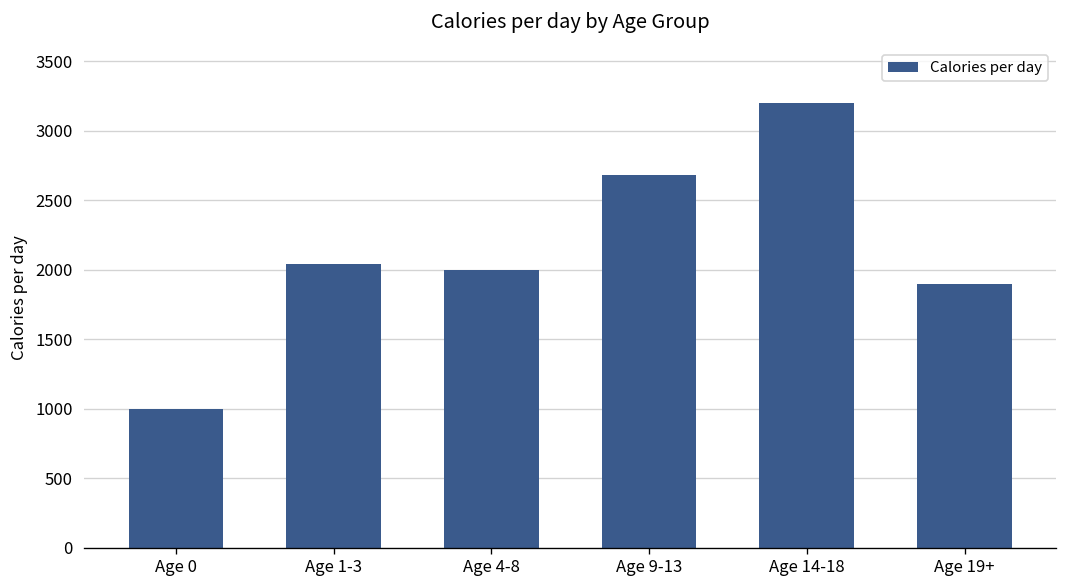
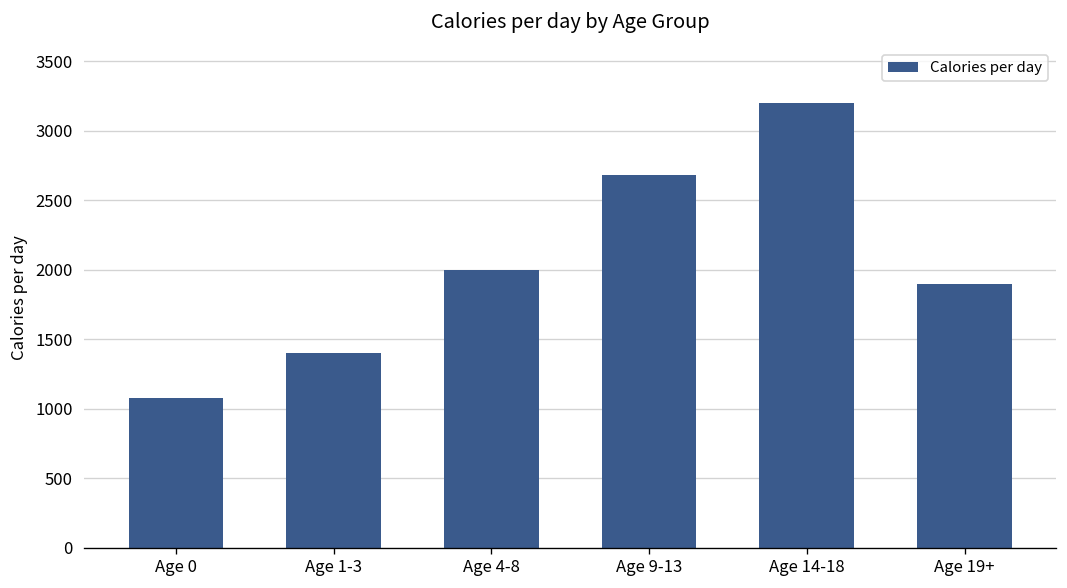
Age 0: 1000 -> 1070
Age 1-3: 2040 -> 1400
